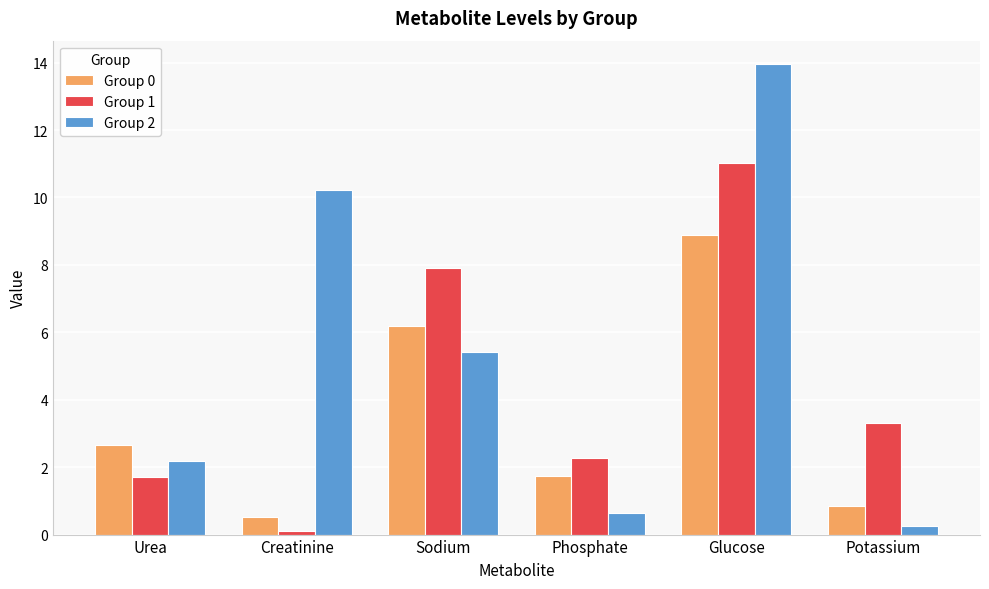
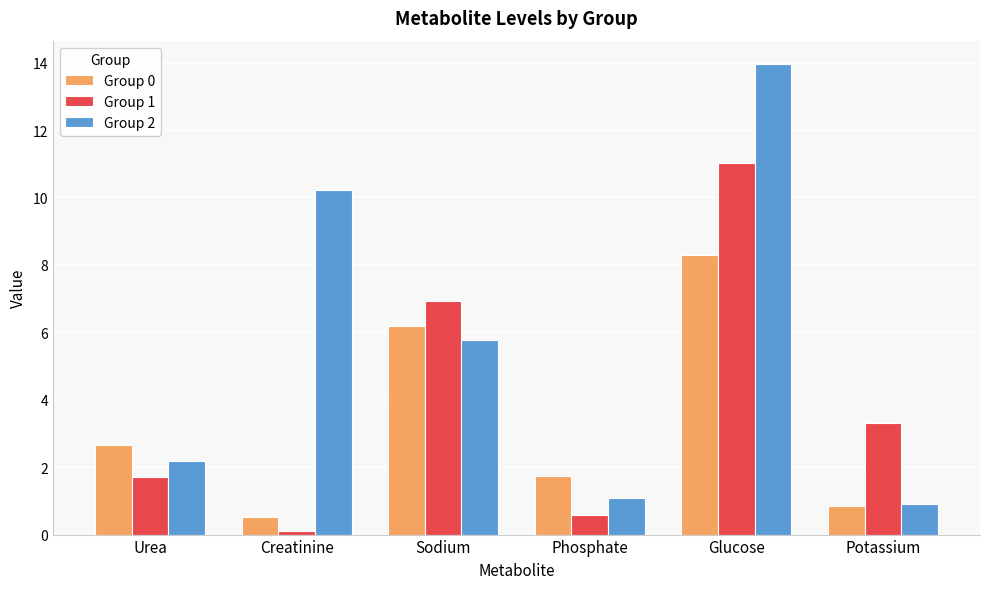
Group 1, Sodium: 7.9 -> 6.9
Group 2, Sodium: 5.4 -> 5.8
Group 1, Phosphate: 2.3 -> 0.6
Group 2, Phosphate: 0.6 -> 1.1
Group 0, Glucose: 8.9 -> 8.3
Group 2, Potassium: 0.3 -> 0.9
